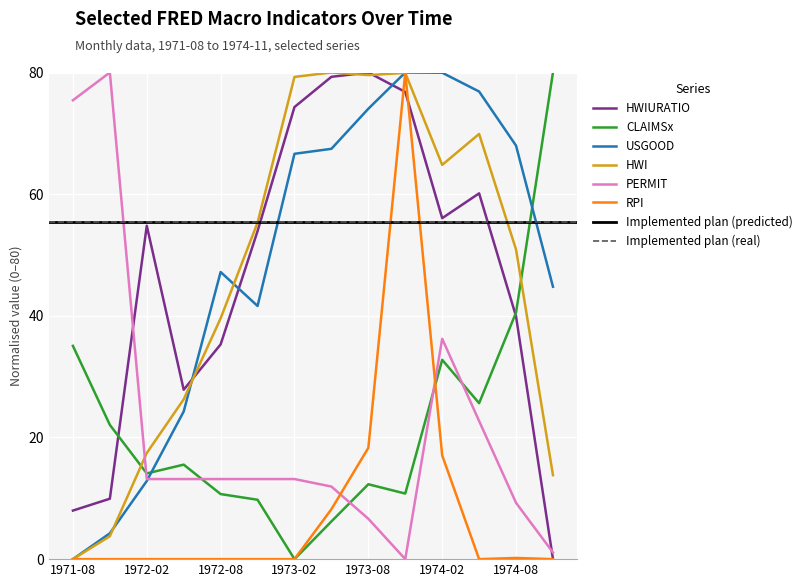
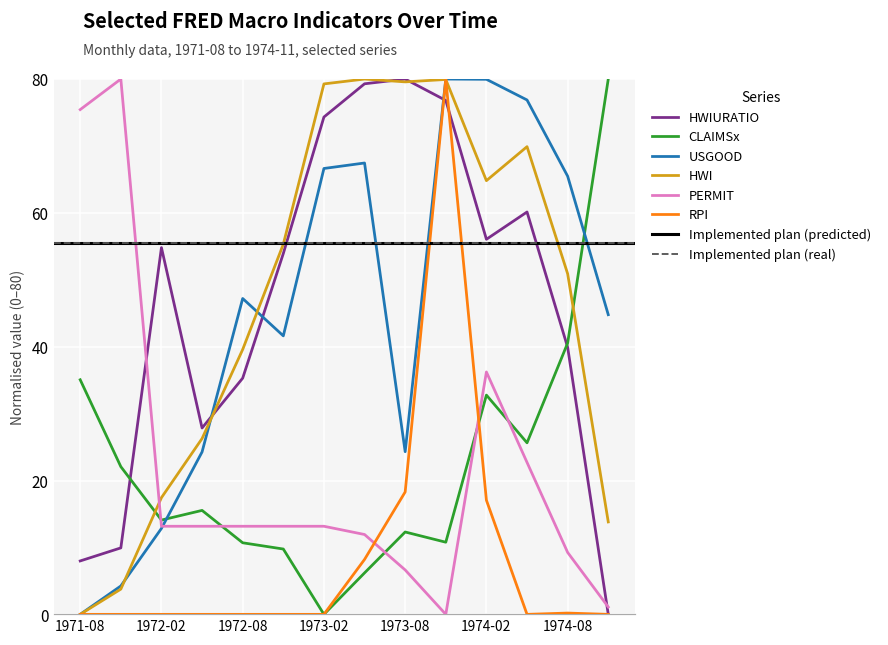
USGOOD, 1973-08: 74 -> 24
USGOOD, 1974-08: 68 -> 65
